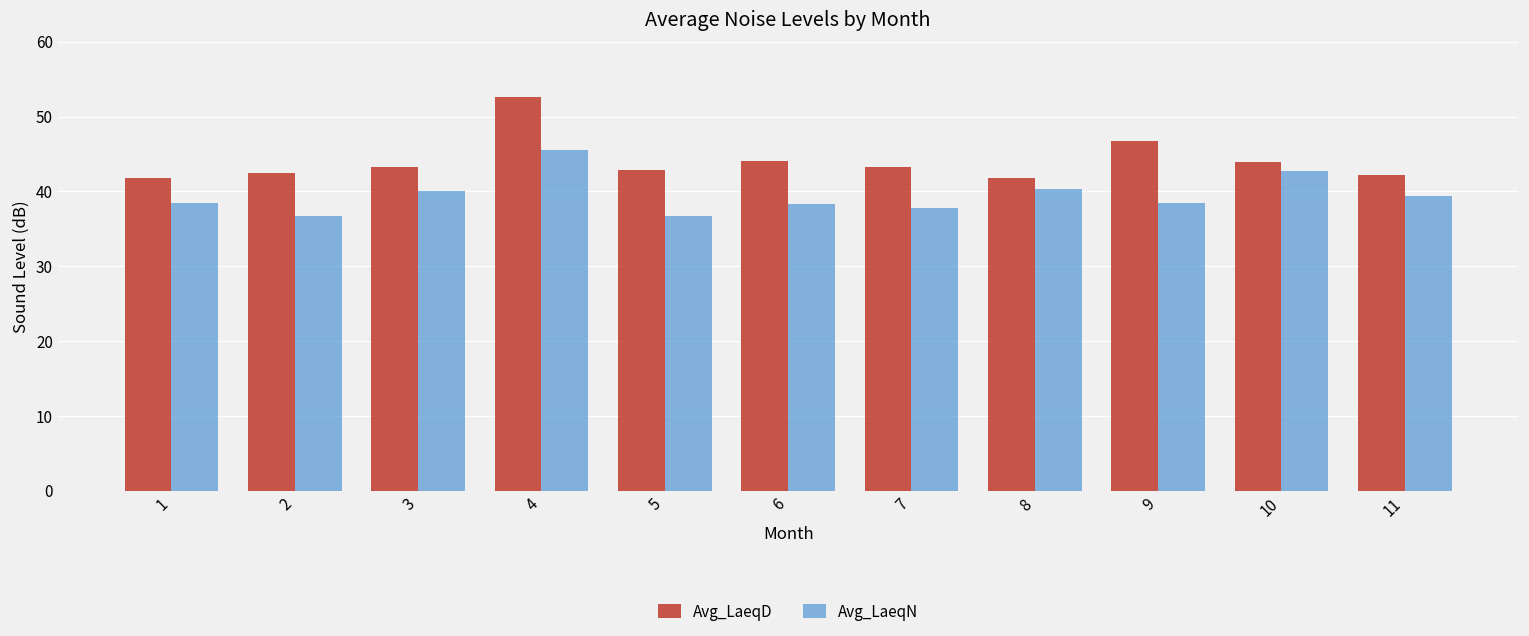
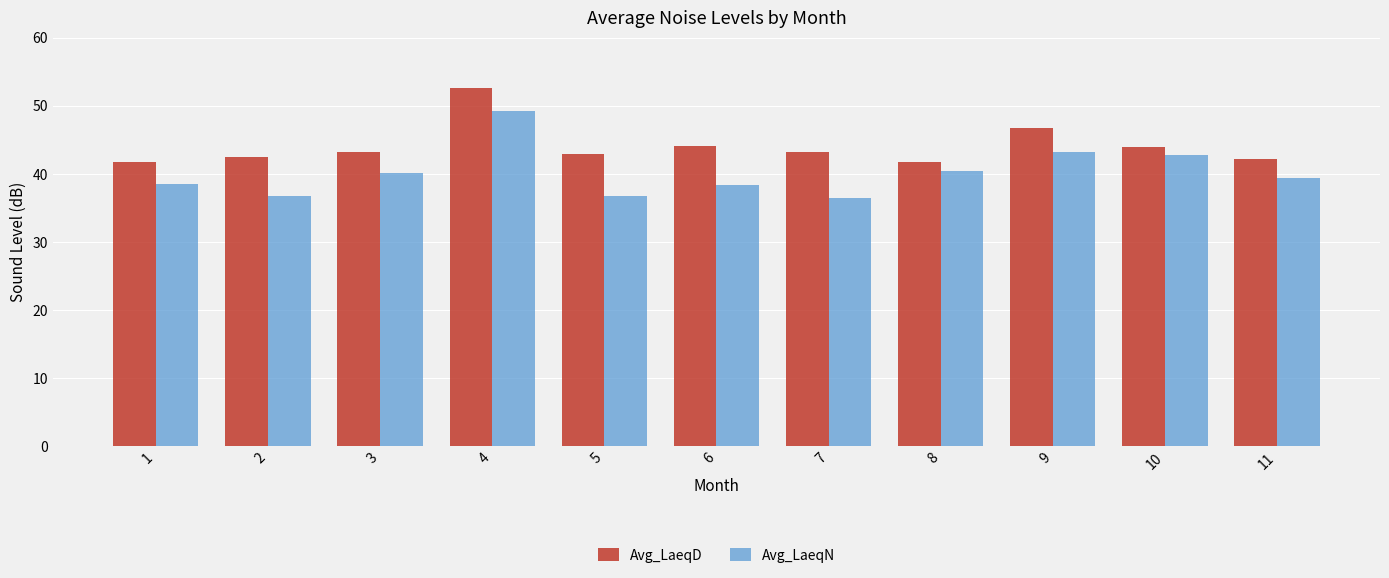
Avg_LaeqN, 4: 46 -> 49
Avg_LaeqN, 7: 38 -> 36
Avg_LaeqN, 9: 38 -> 43
